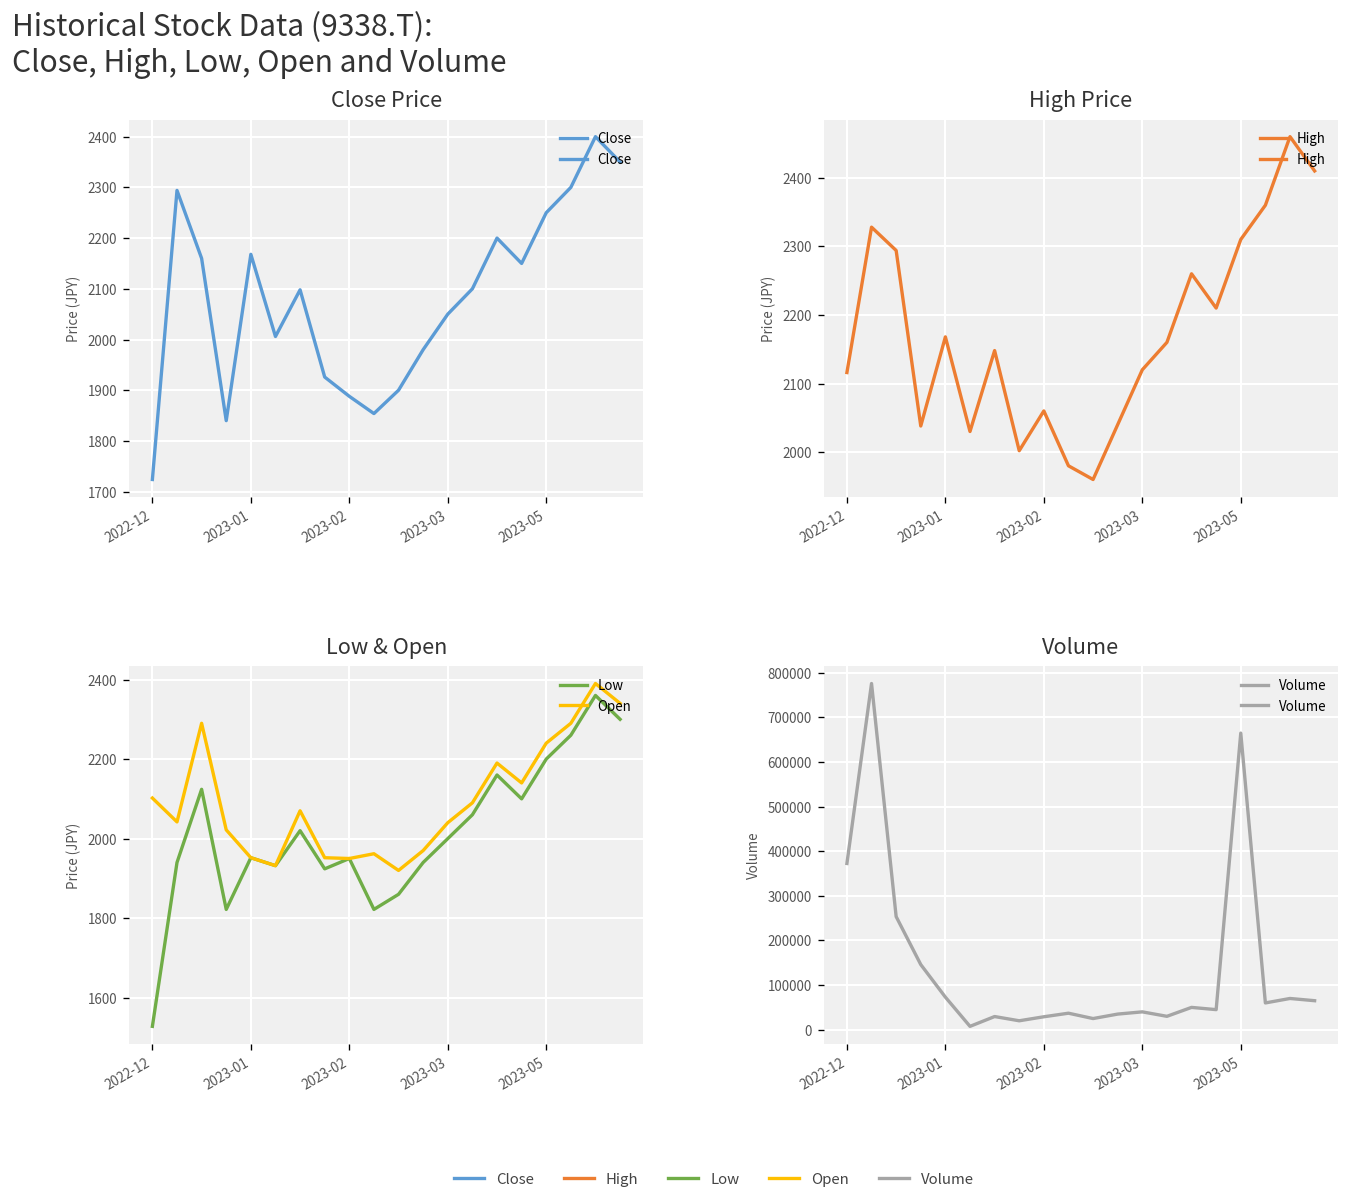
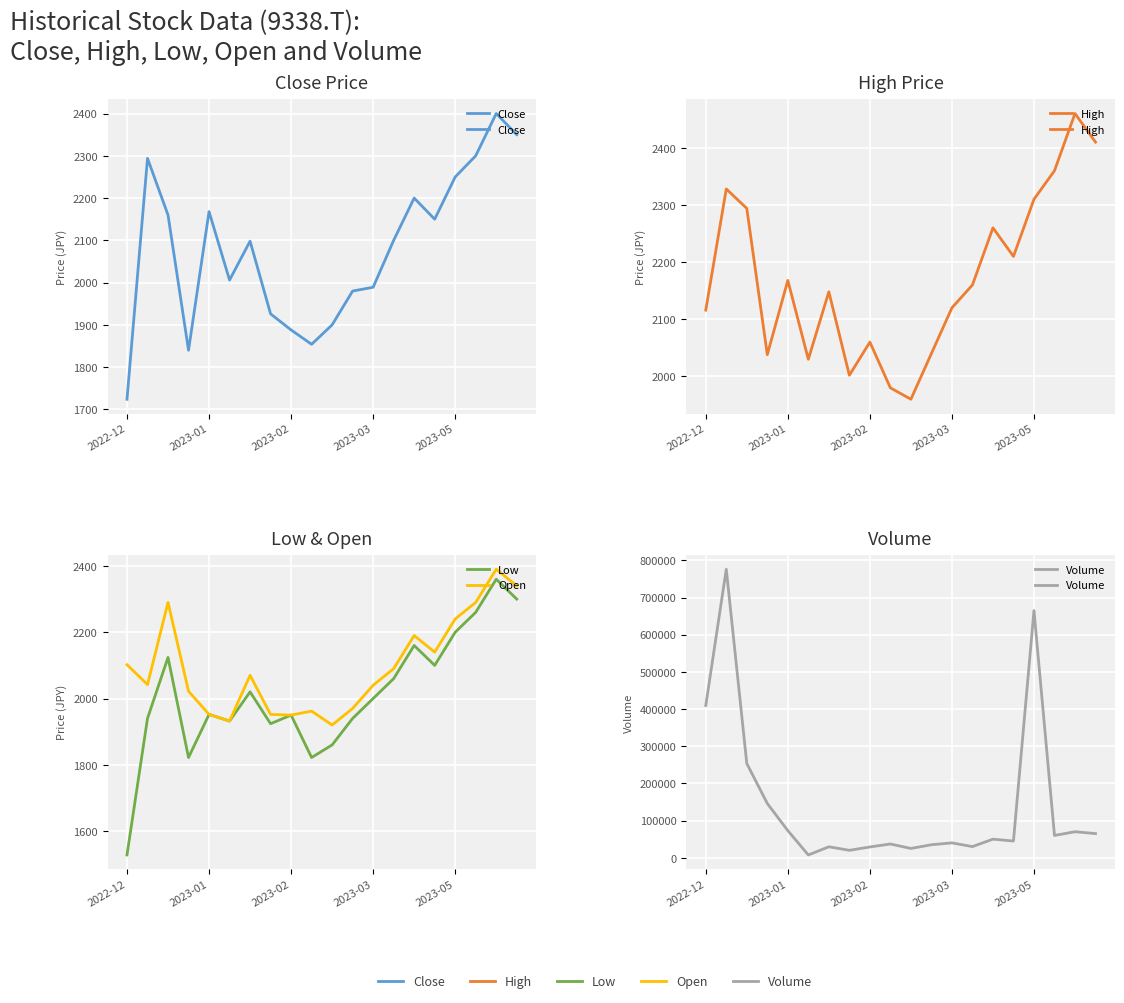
Close Price, 2023-03: 2050 -> 1990
Volume, 2022-12: 370000 -> 410000
